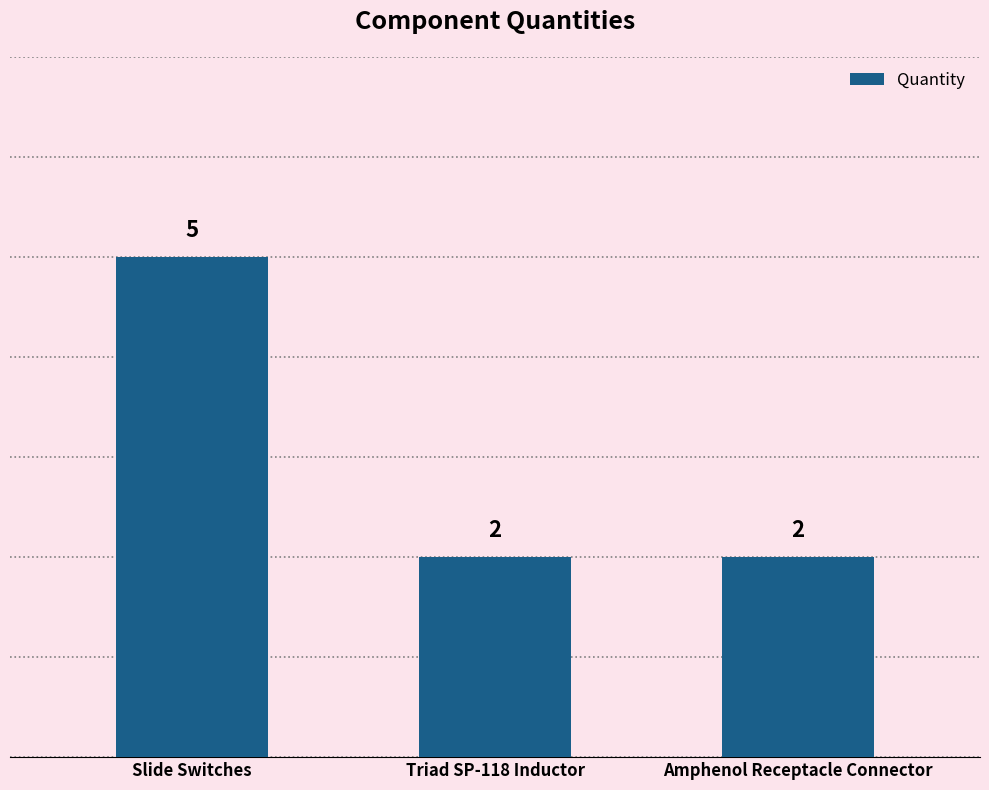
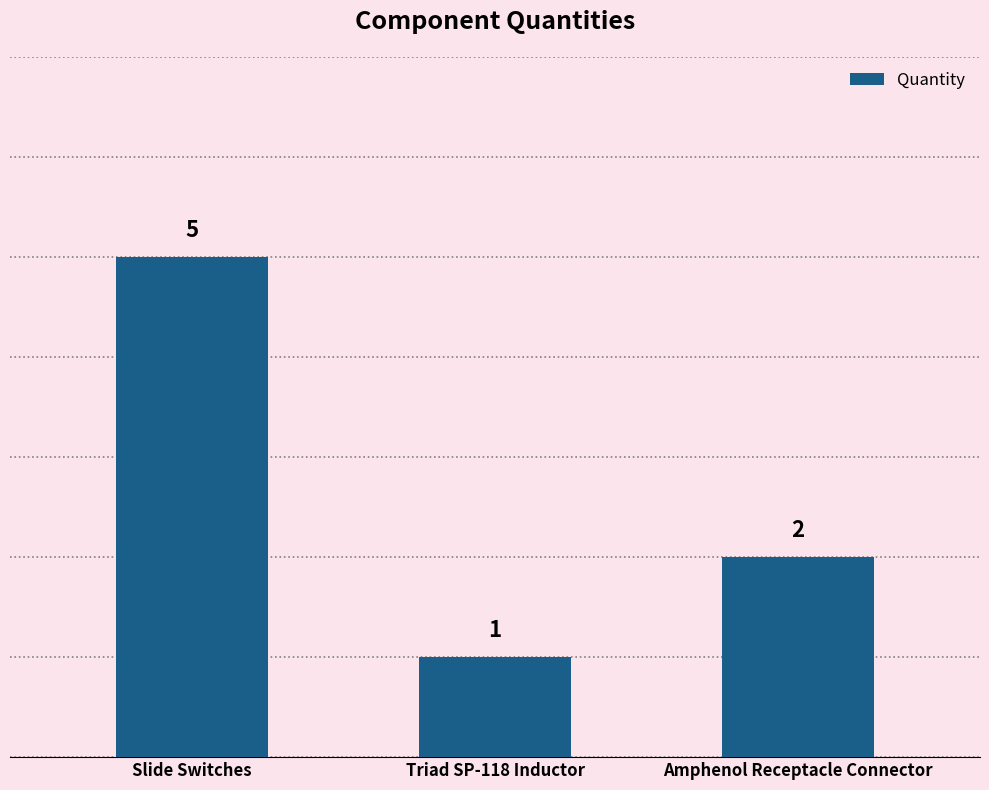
Triad SP-118 Inductor: 2 -> 1
